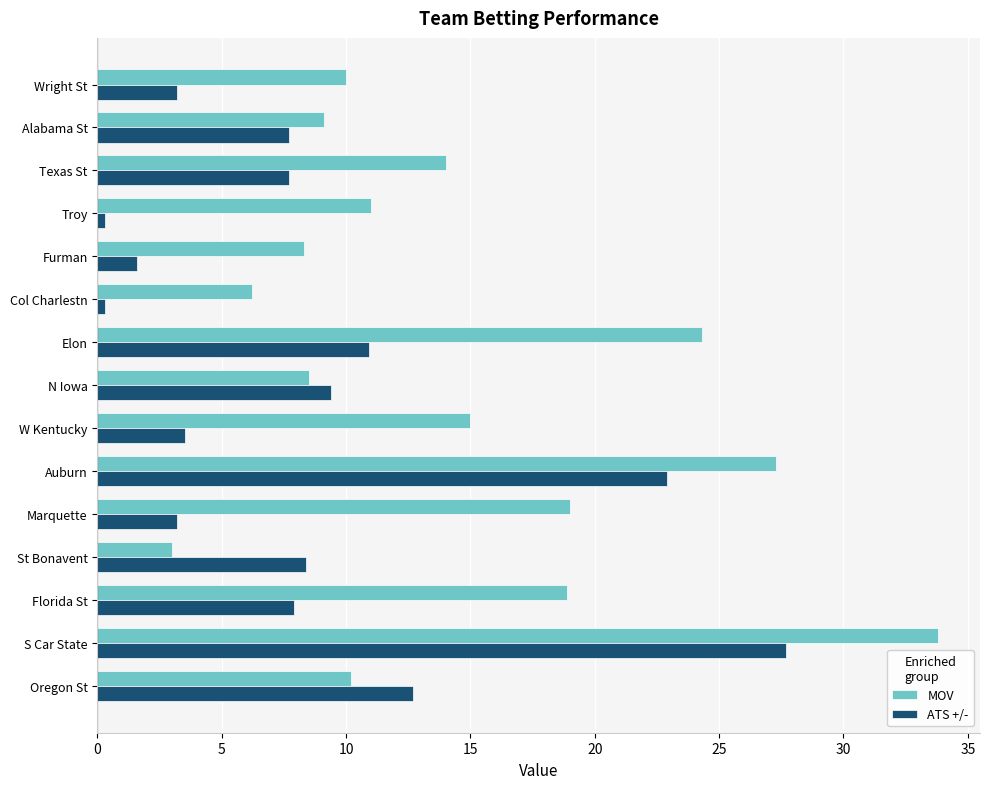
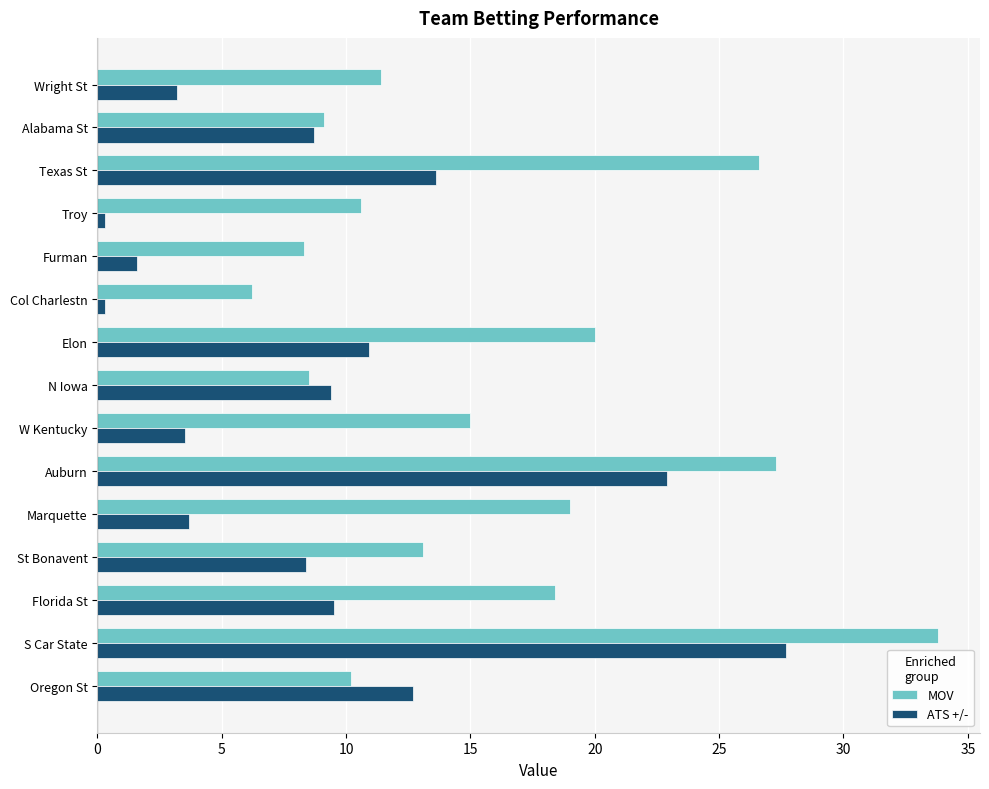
MOV, Wright St: 10.0 -> 11.4
ATS +/-, Alabama St: 7.7 -> 8.7
MOV, Texas St: 14.0 -> 26.6
ATS +/-, Texas St: 7.7 -> 13.6
MOV, Troy: 11.0 -> 10.6
MOV, Elon: 24.3 -> 20.0
ATS +/-, Marquette: 3.2 -> 3.7
MOV, St Bonavent: 3.0 -> 13.1
MOV, Florida St: 18.9 -> 18.4
ATS +/-, Florida St: 7.9 -> 9.5
